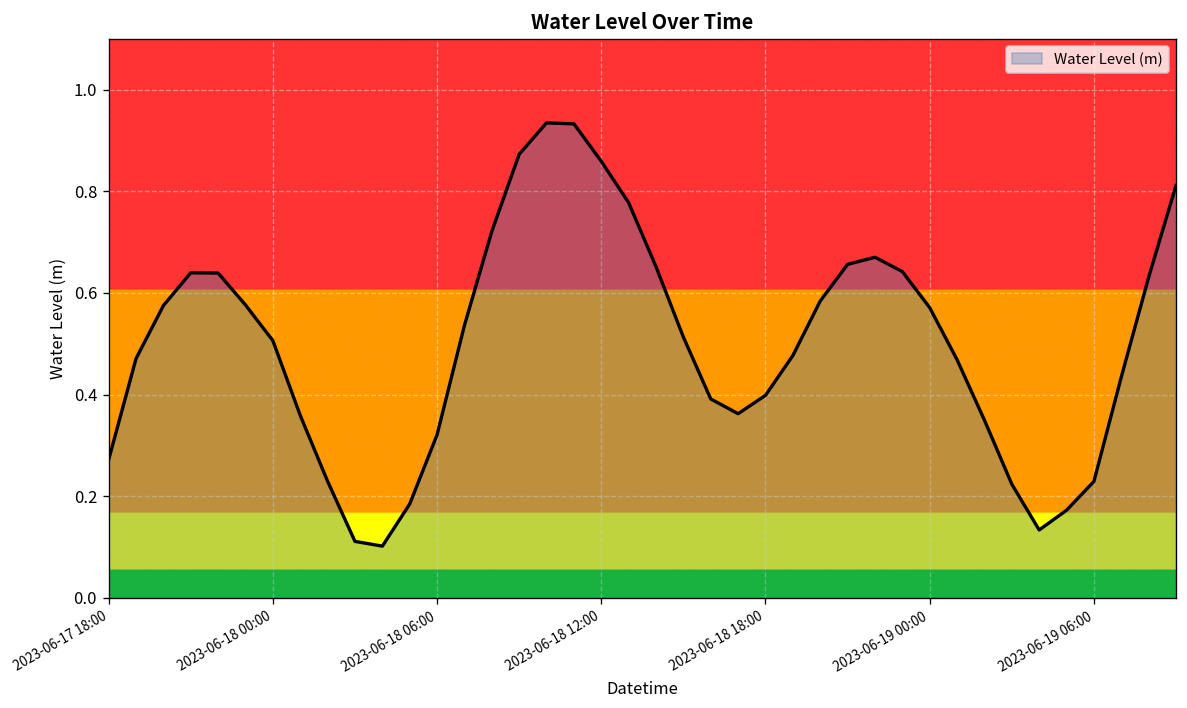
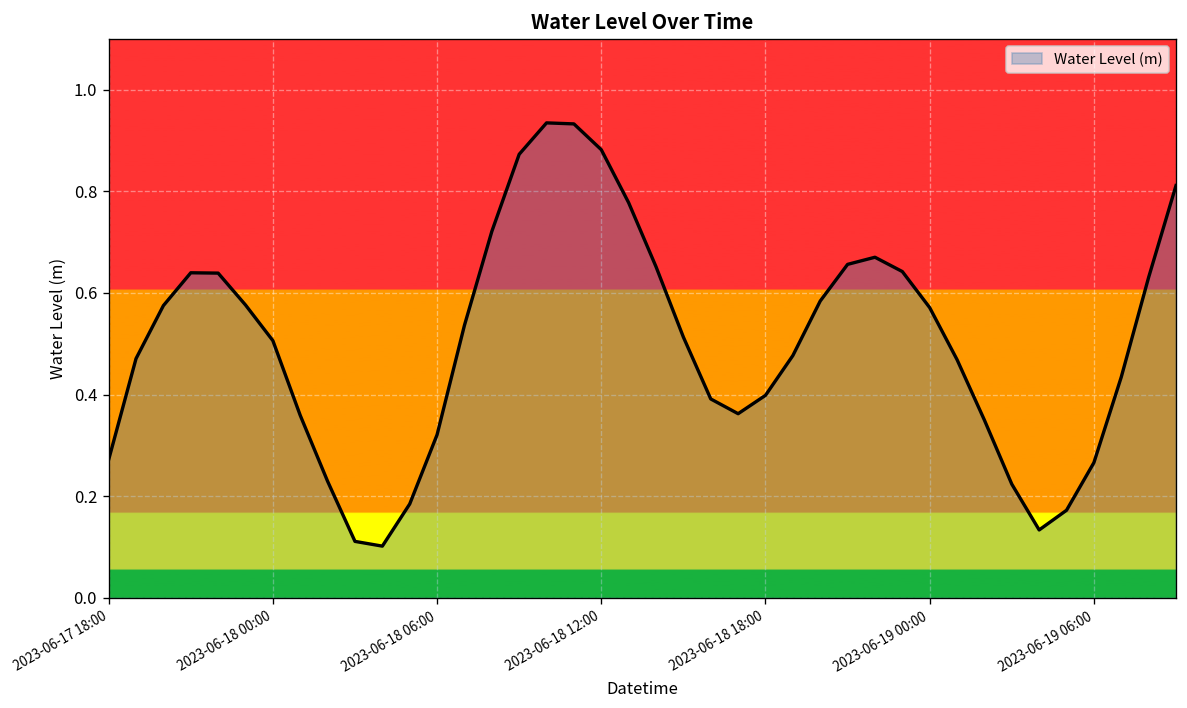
2023-06-18 12:00: 0.86 -> 0.88
2023-06-19 06:00: 0.23 -> 0.27
